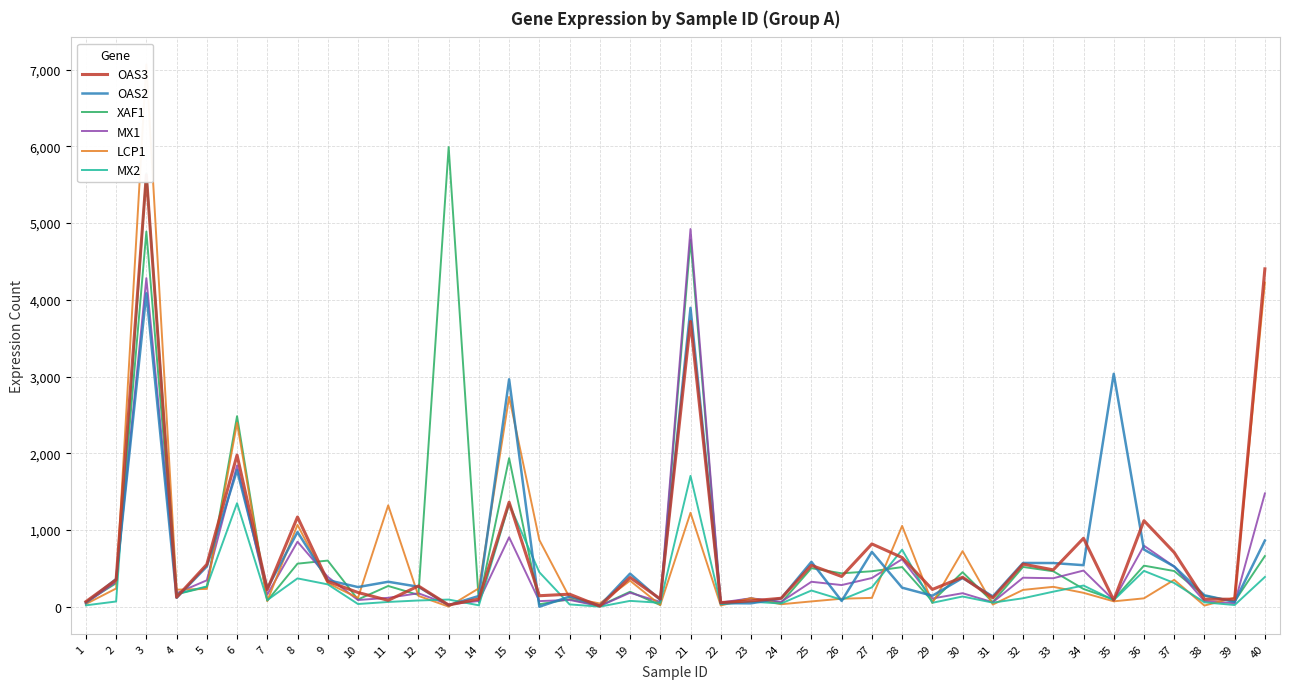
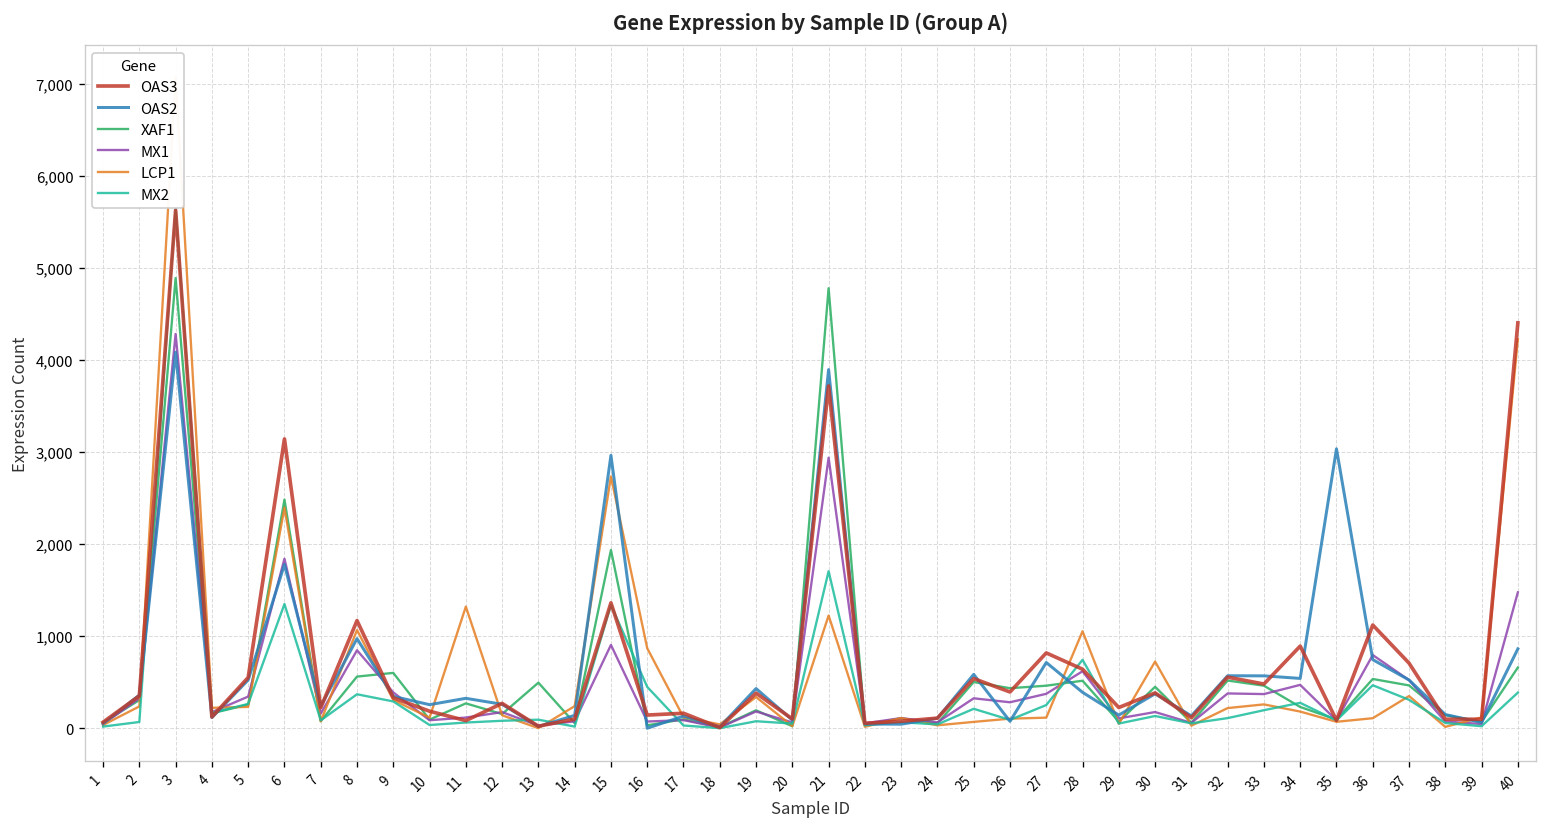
OAS3, 6: 2,000 -> 3,100
XAF1, 13: 6,000 -> 500
MX1, 21: 4,900 -> 2,900
OAS2, 28: 200 -> 400
